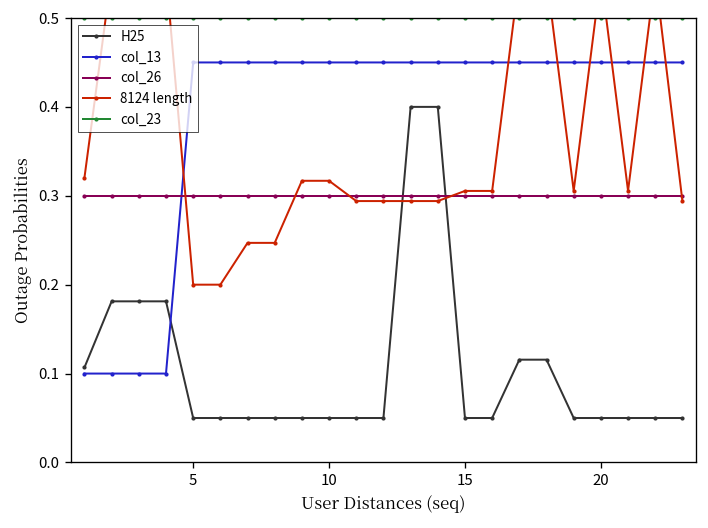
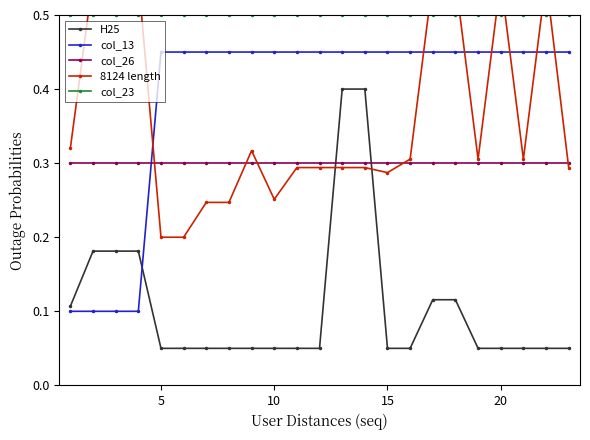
8124 length, 10: 0.32 -> 0.25
8124 length, 15: 0.31 -> 0.29
